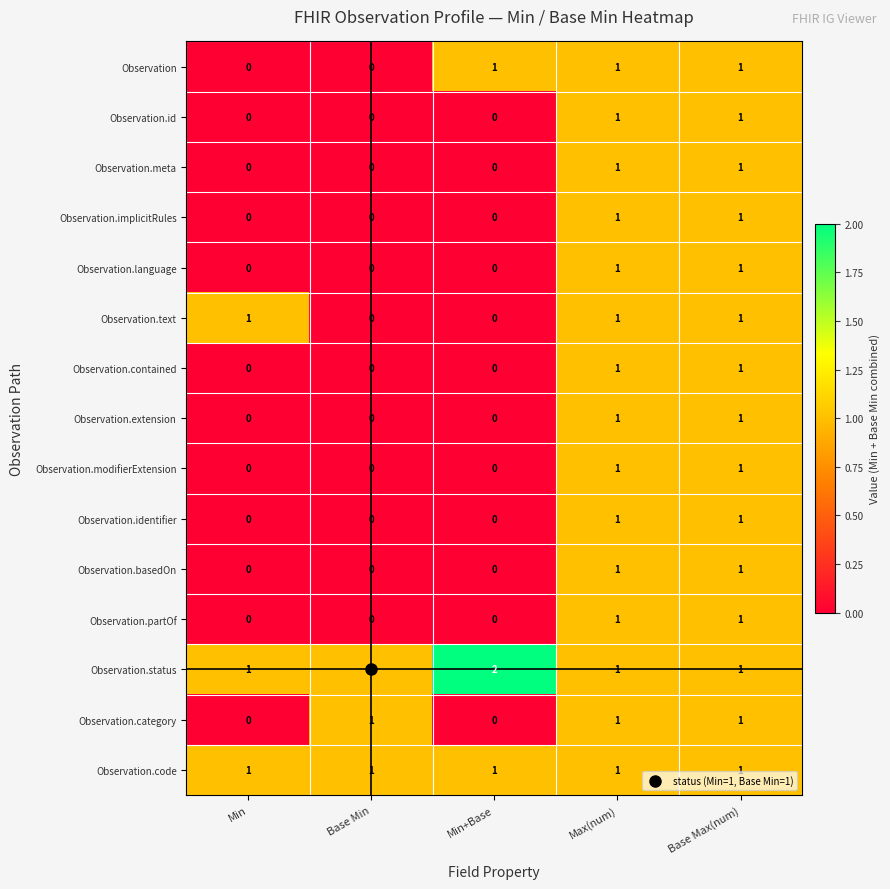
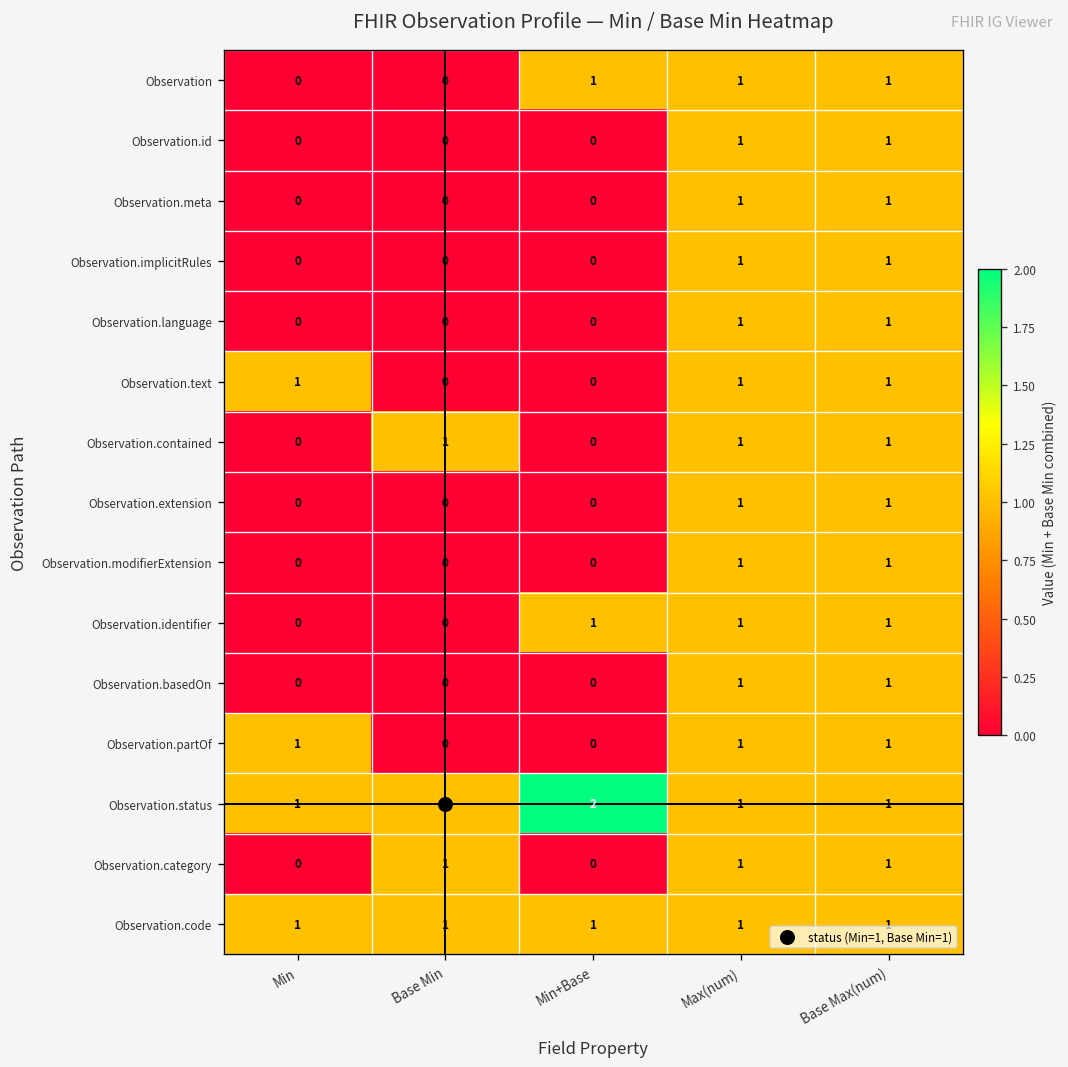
Observation.contained, Base Min: 0 -> 1
Observation.identifier, Min+Base: 0 -> 1
Observation.partOf, Min: 0 -> 1
